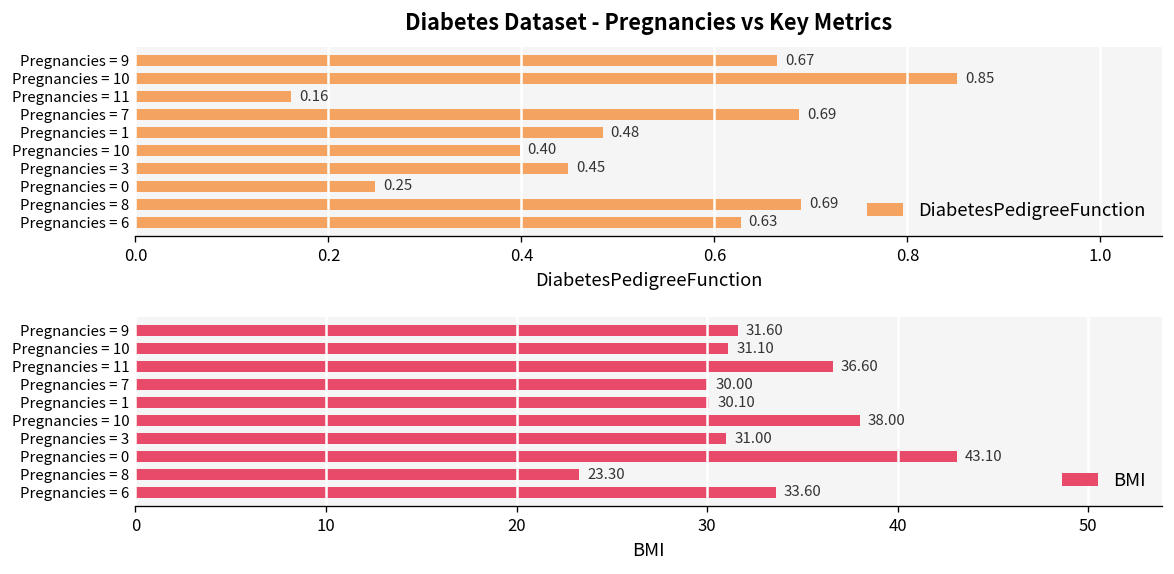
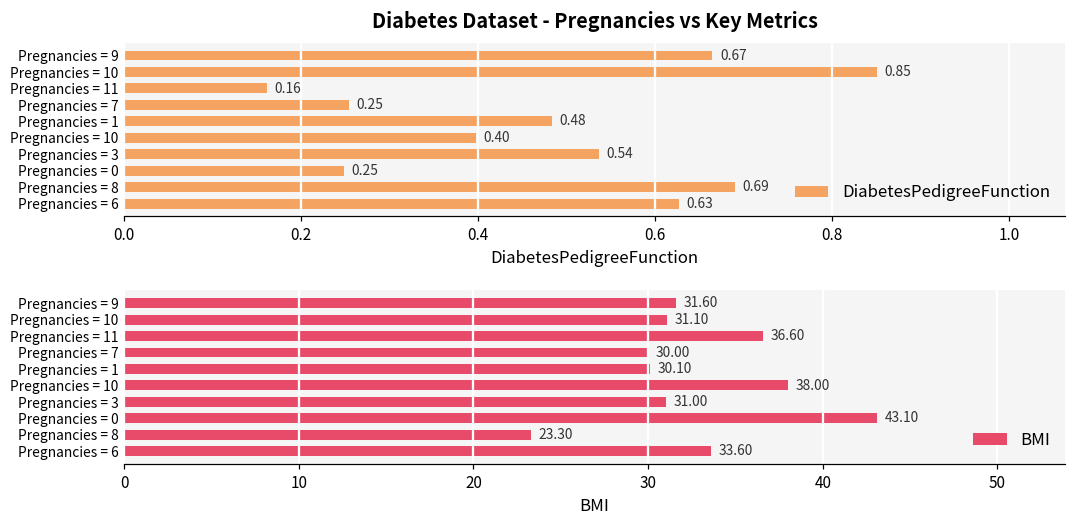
Diabetes Dataset - Pregnancies vs Key Metrics, Pregnancies = 7: 0.69 -> 0.25
Diabetes Dataset - Pregnancies vs Key Metrics, Pregnancies = 3: 0.45 -> 0.54
